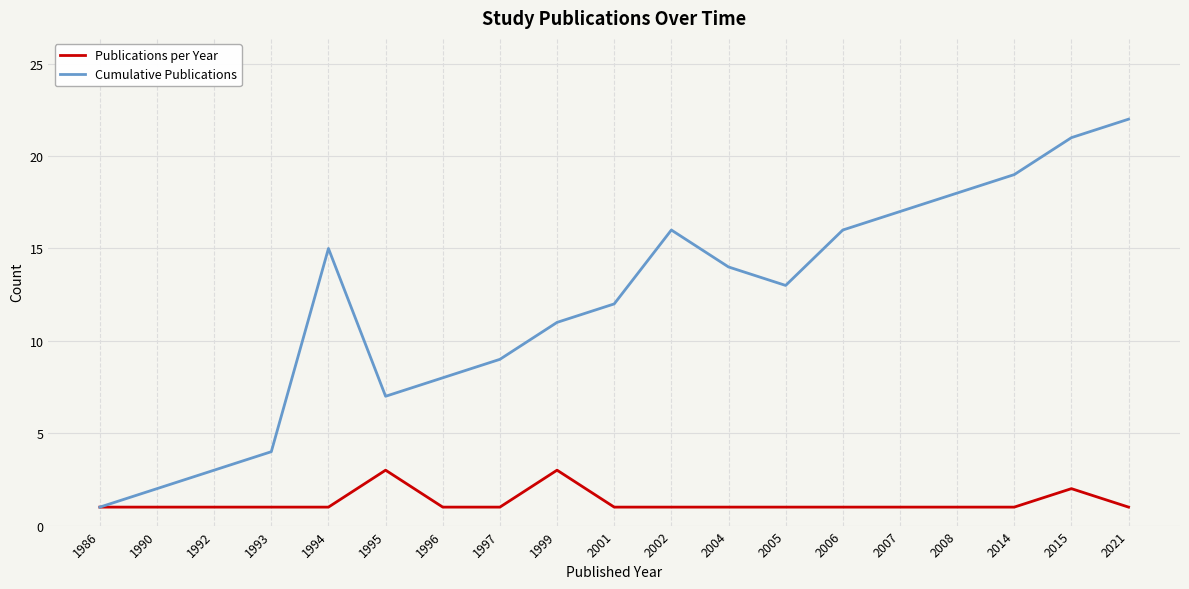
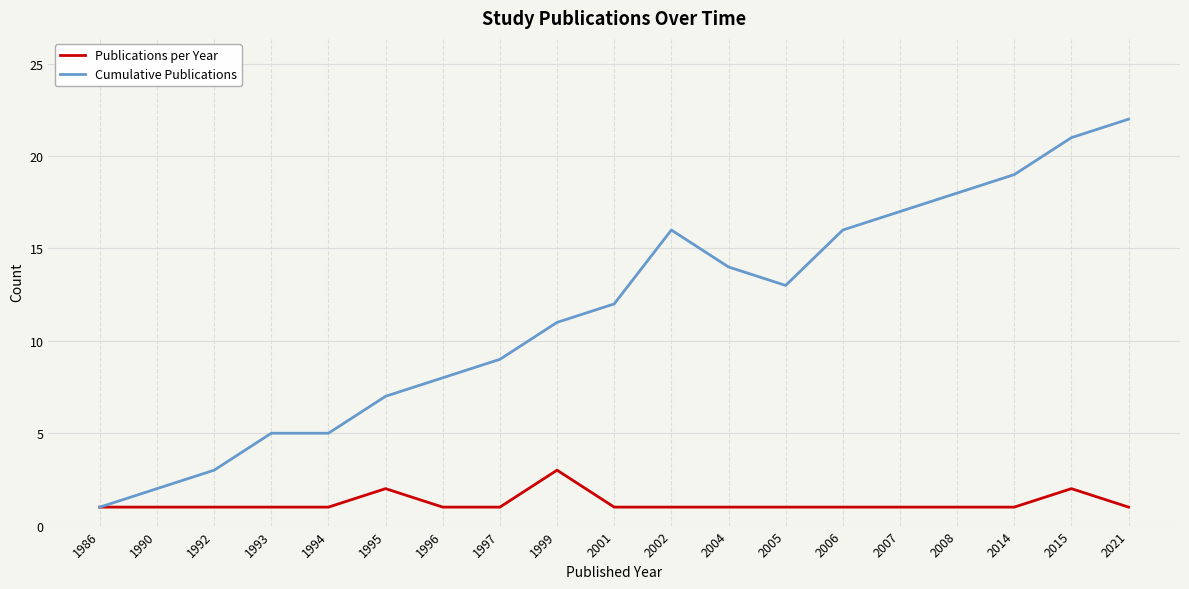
Cumulative Publications, 1993: 4 -> 5
Cumulative Publications, 1994: 15 -> 5
Publications per Year, 1995: 3 -> 2
